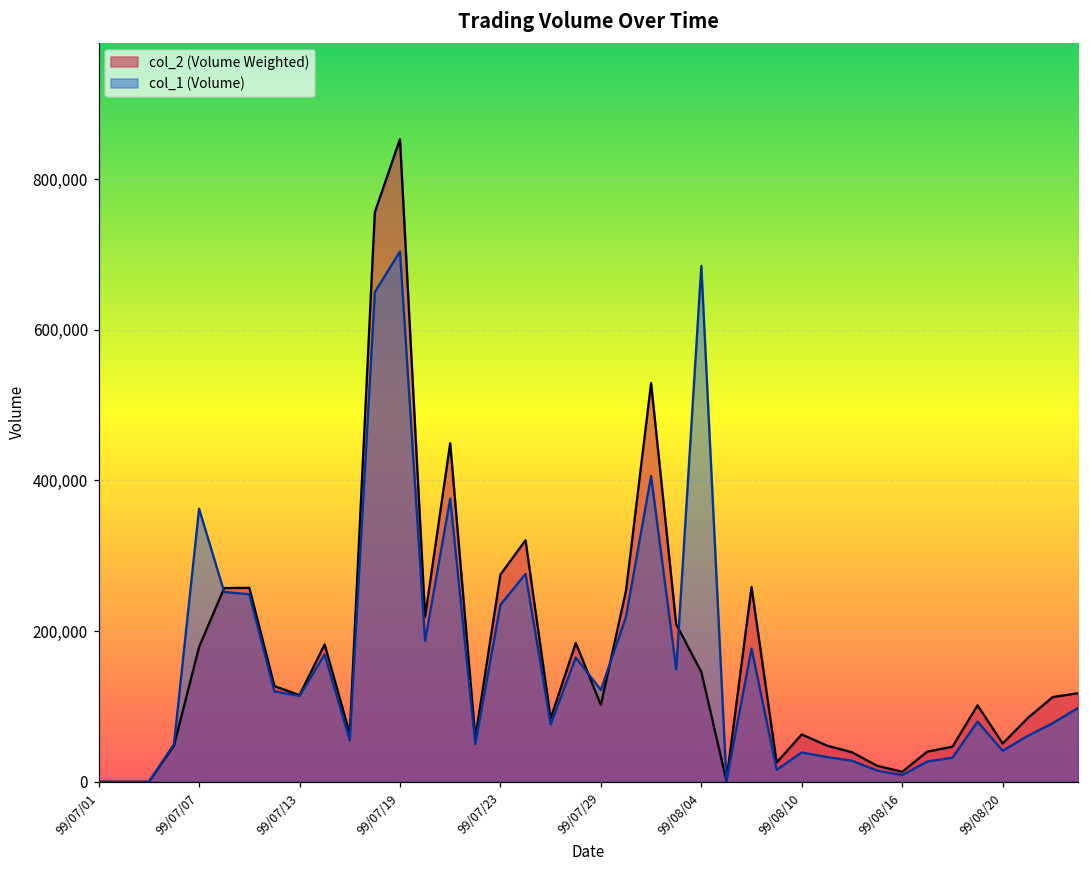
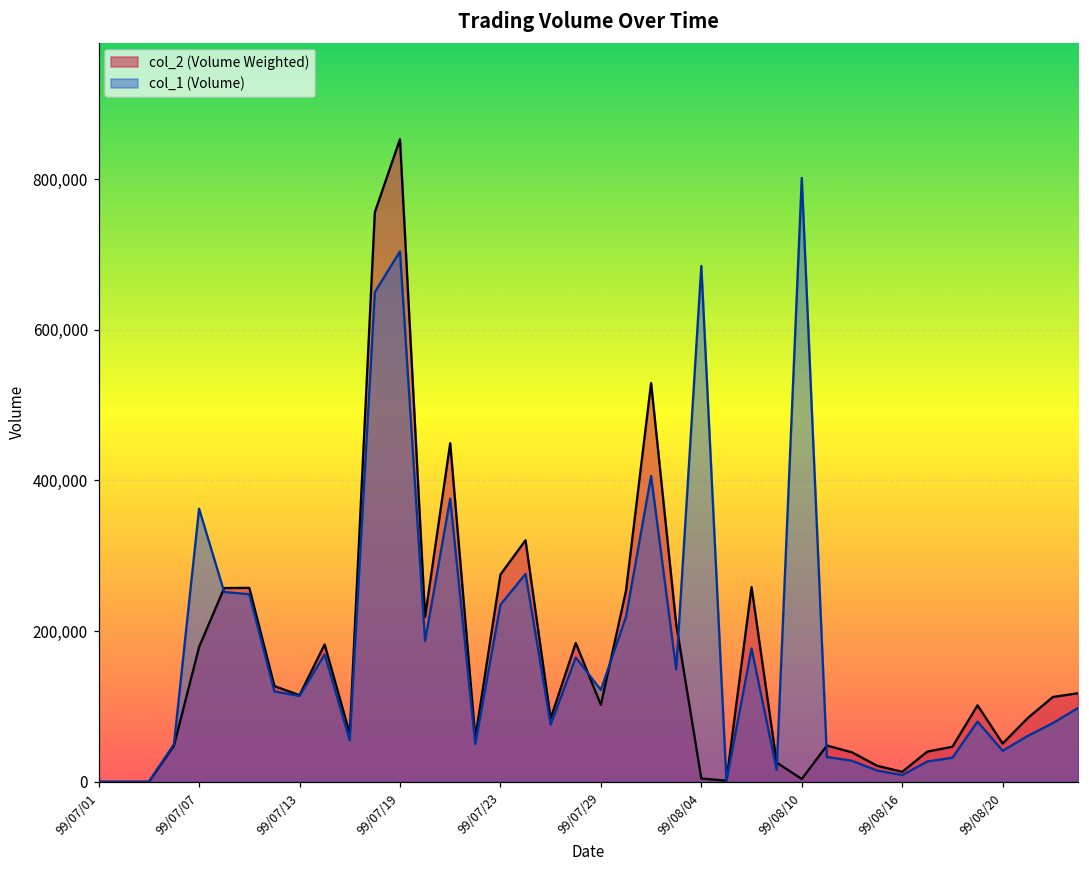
col_2 (Volume Weighted), 99/08/04: 150,000 -> 0
col_2 (Volume Weighted), 99/08/10: 60,000 -> 0
col_1 (Volume), 99/08/10: 40,000 -> 800,000
